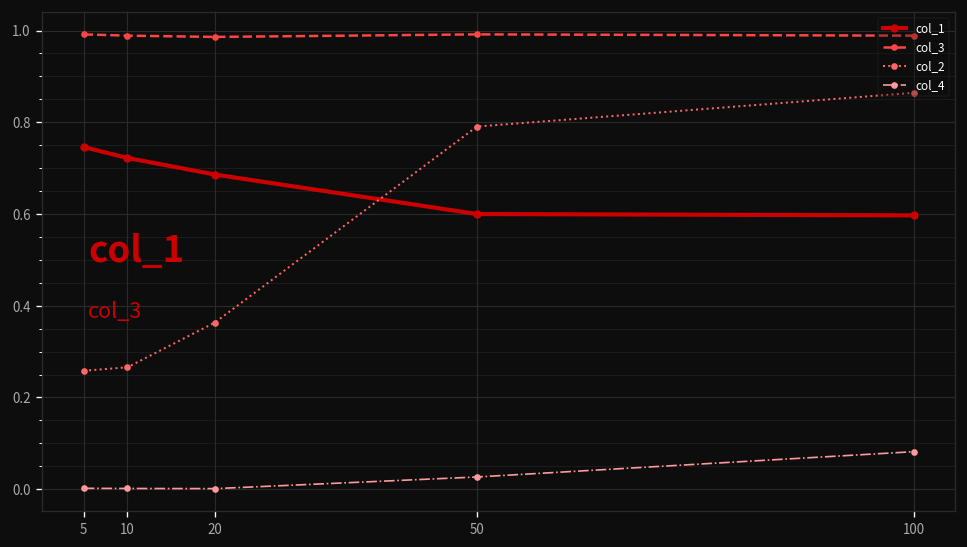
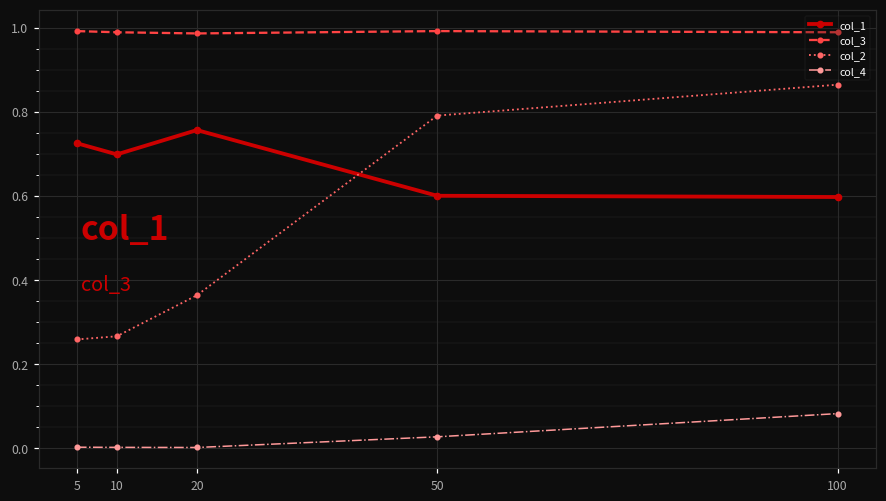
col_1, 5: 0.75 -> 0.73
col_1, 10: 0.72 -> 0.70
col_1, 20: 0.69 -> 0.76
